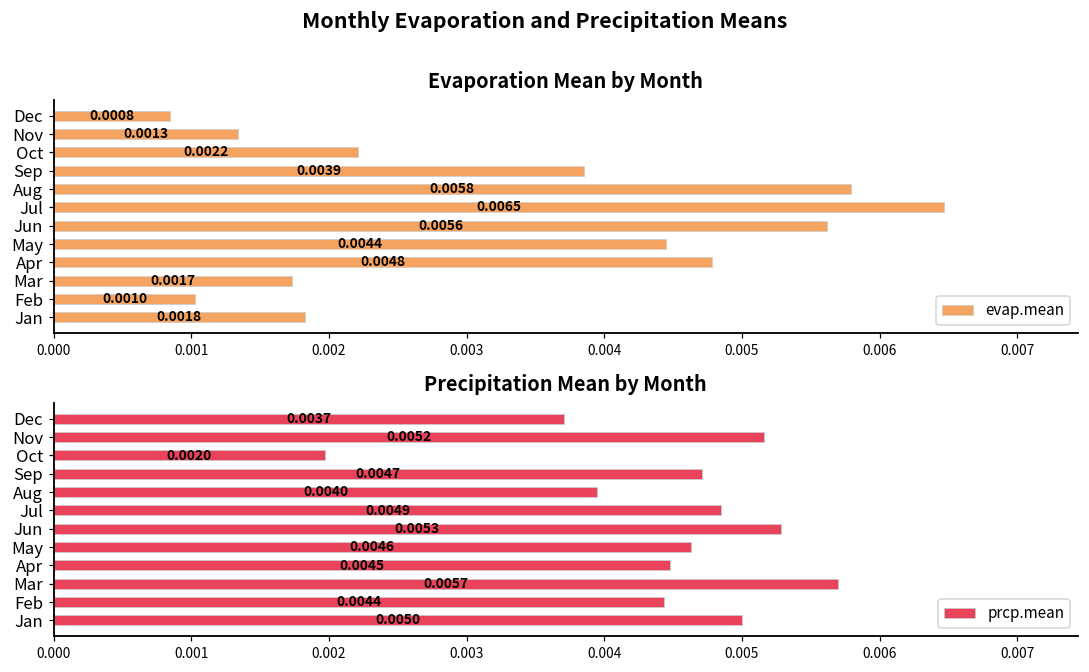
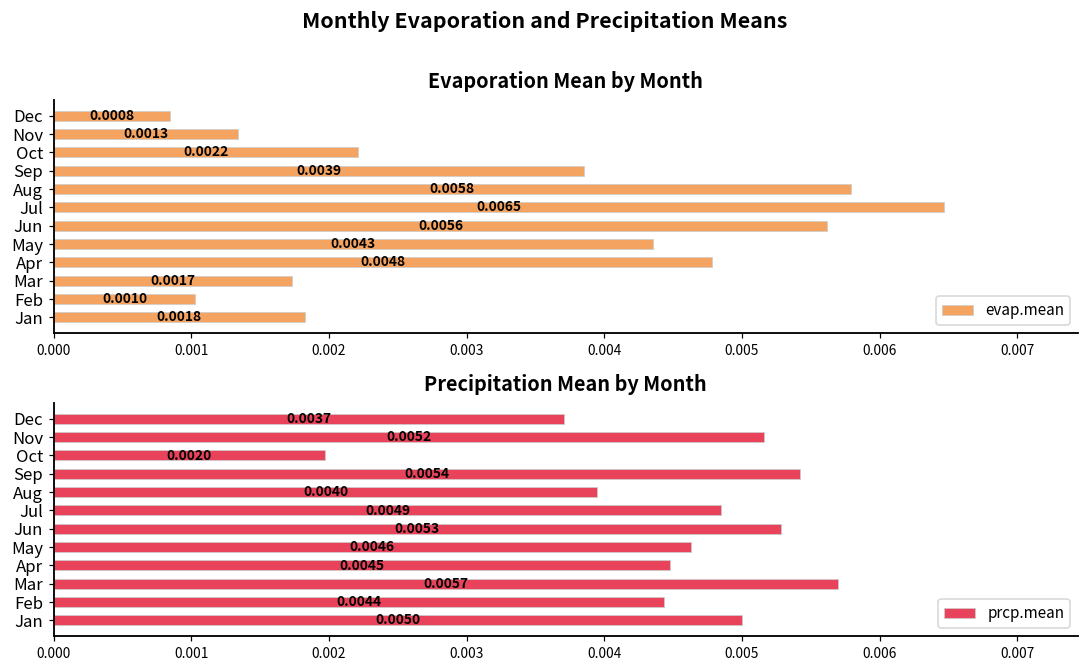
Evaporation Mean by Month, May: 0.0044 -> 0.0043
Precipitation Mean by Month, Sep: 0.0047 -> 0.0054
